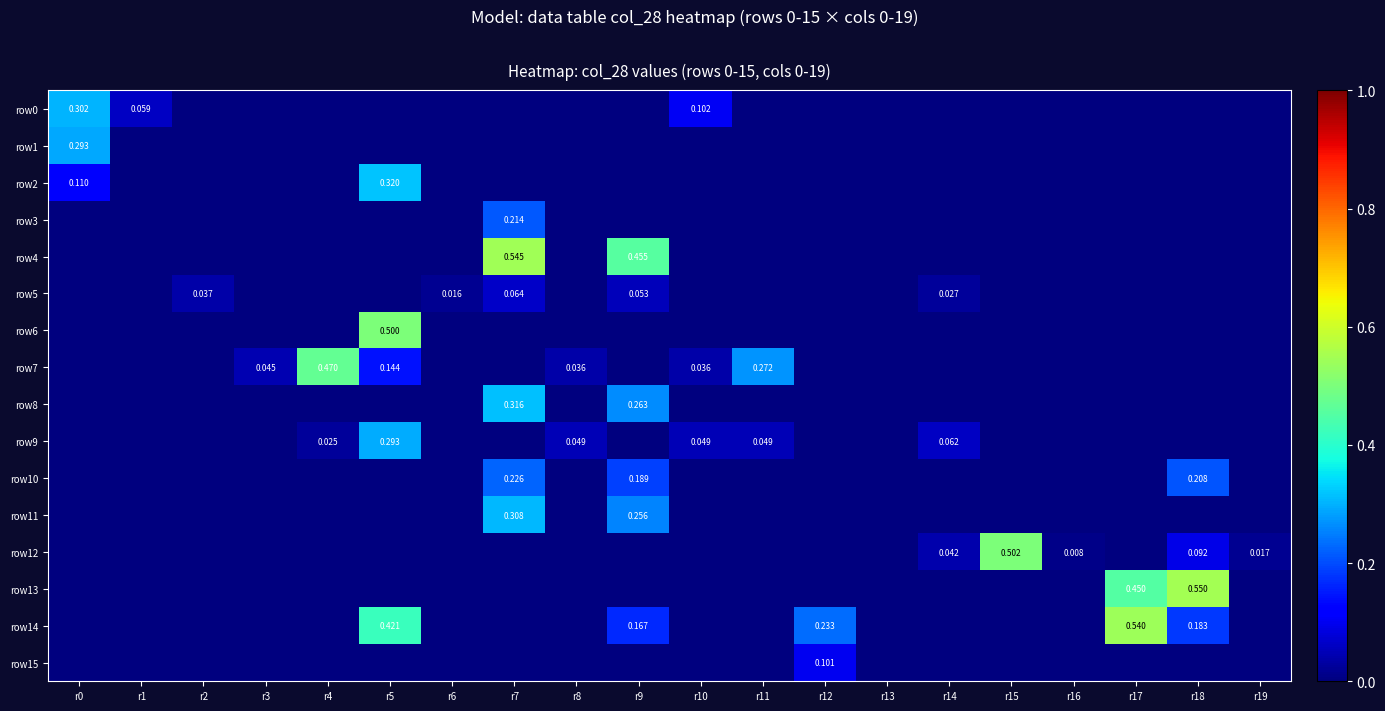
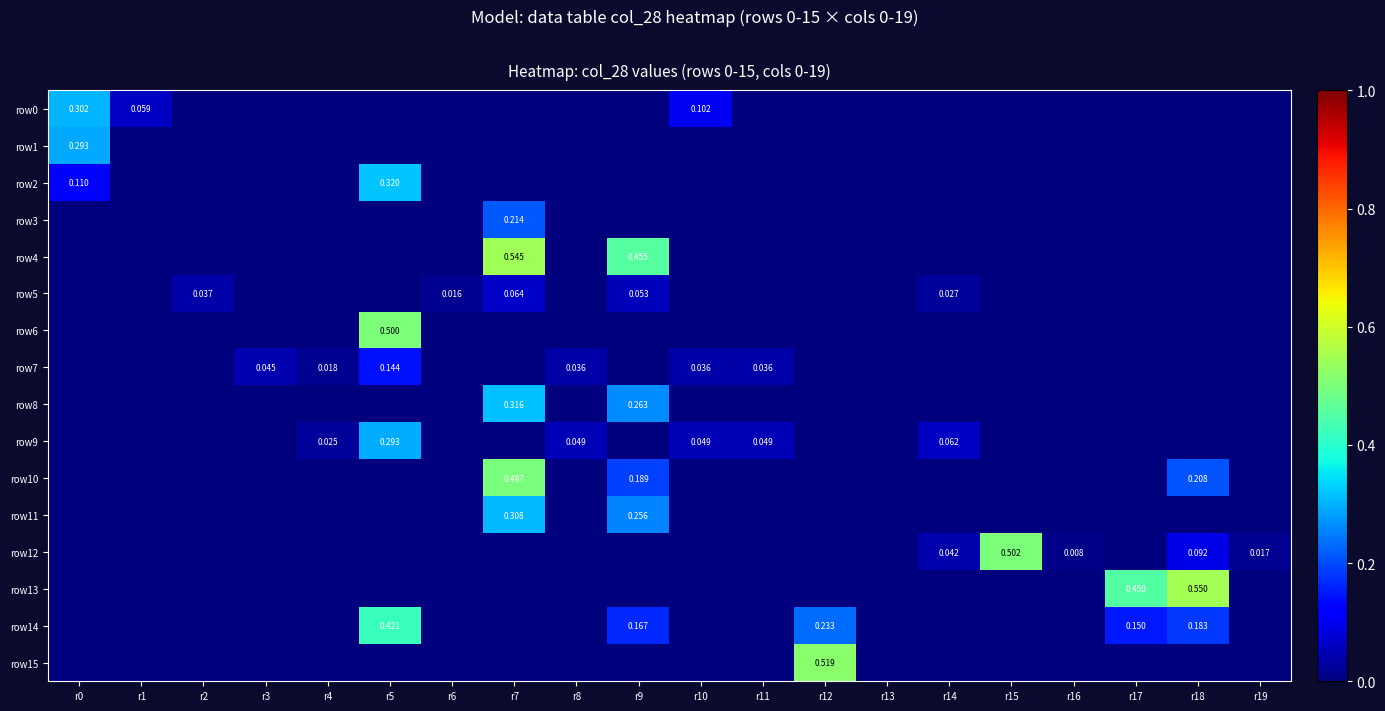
row7, r4: 0.470 -> 0.018
row7, r11: 0.272 -> 0.036
row10, r7: 0.226 -> 0.497
row14, r17: 0.540 -> 0.150
row15, r12: 0.101 -> 0.519
